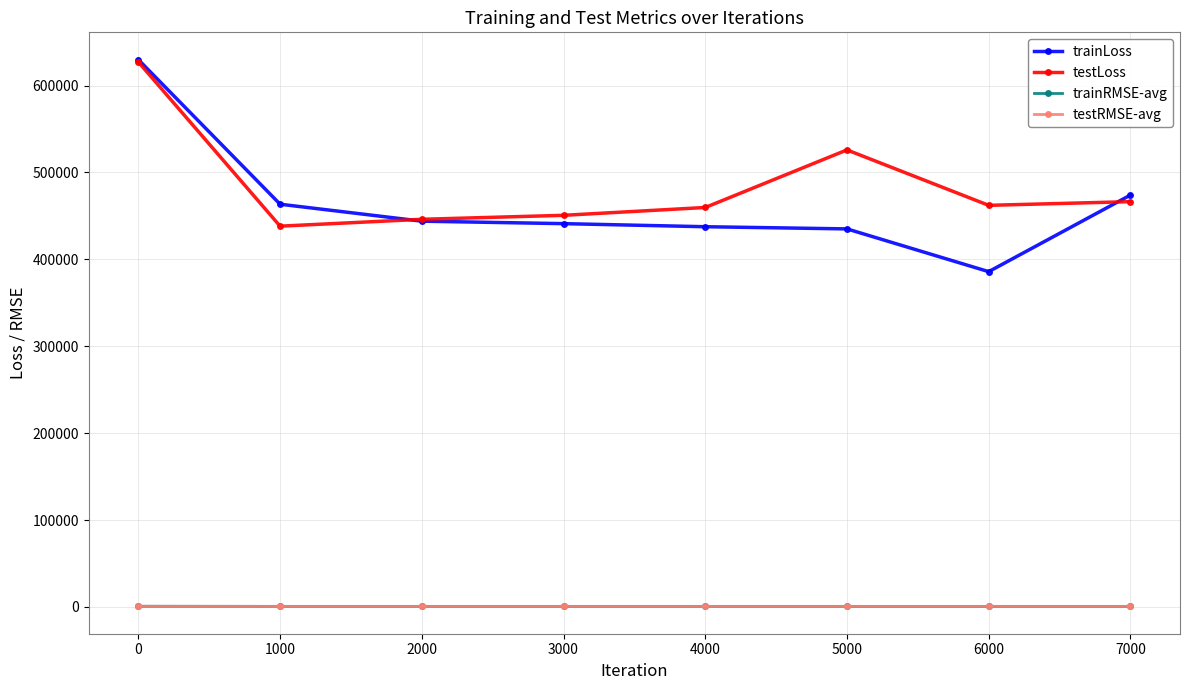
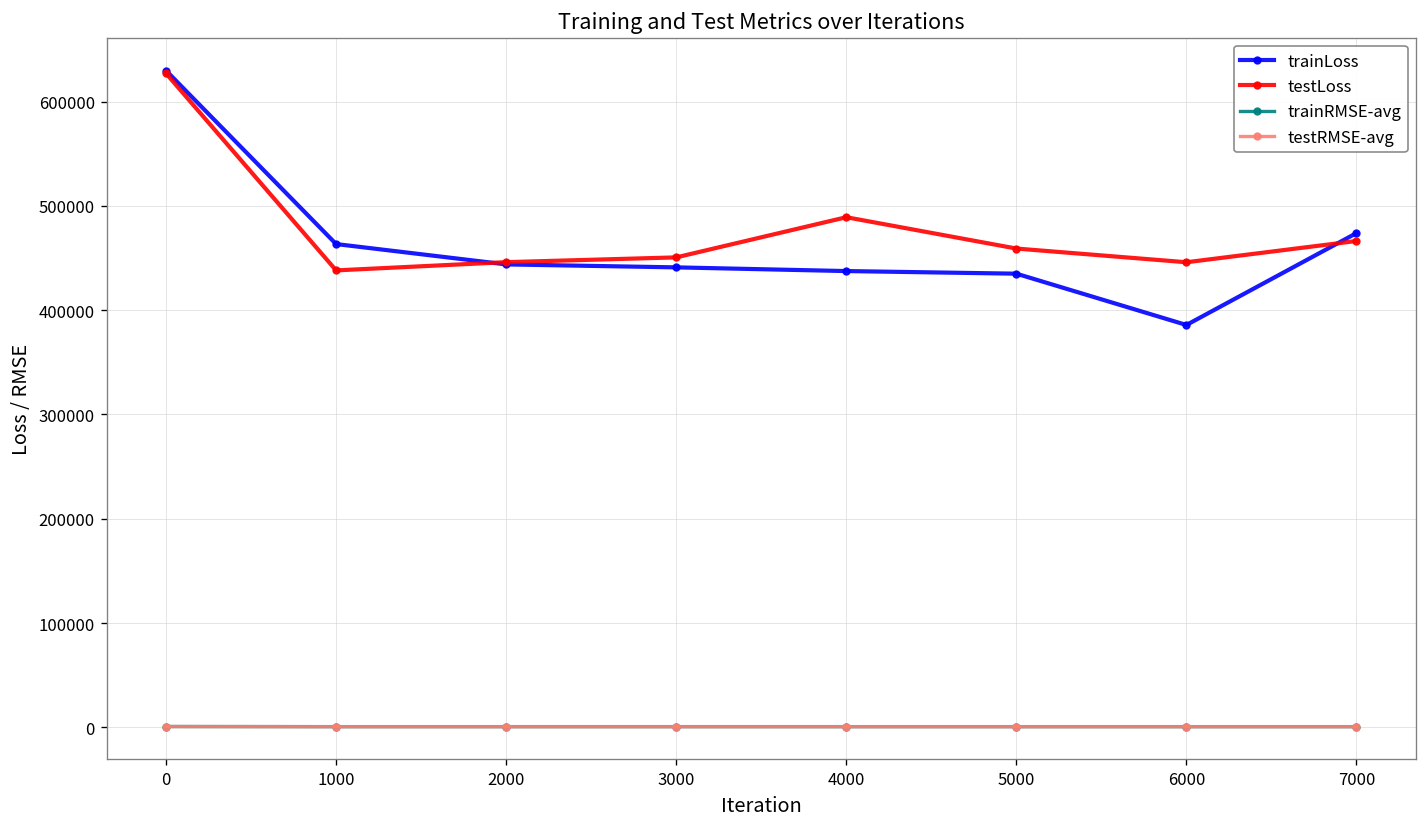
testLoss, 4000: 460000 -> 490000
testLoss, 5000: 530000 -> 460000
testLoss, 6000: 460000 -> 450000
